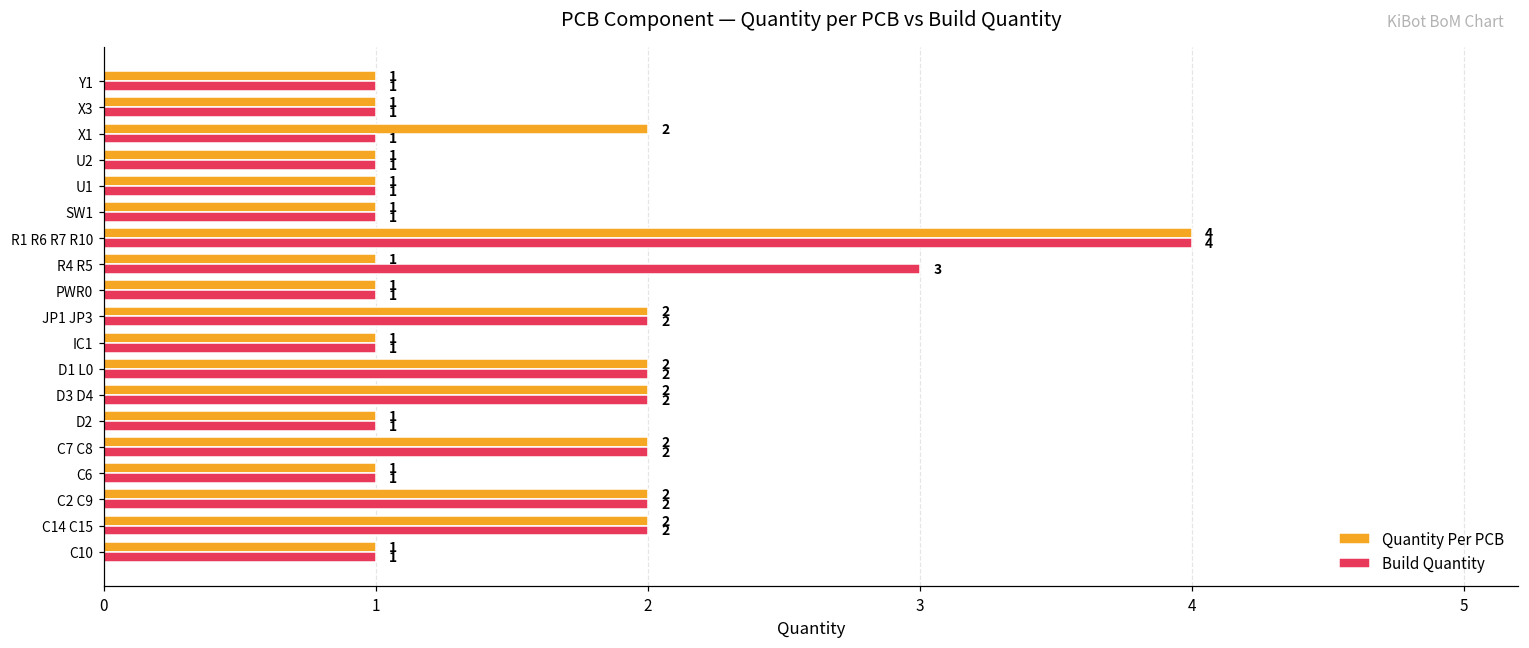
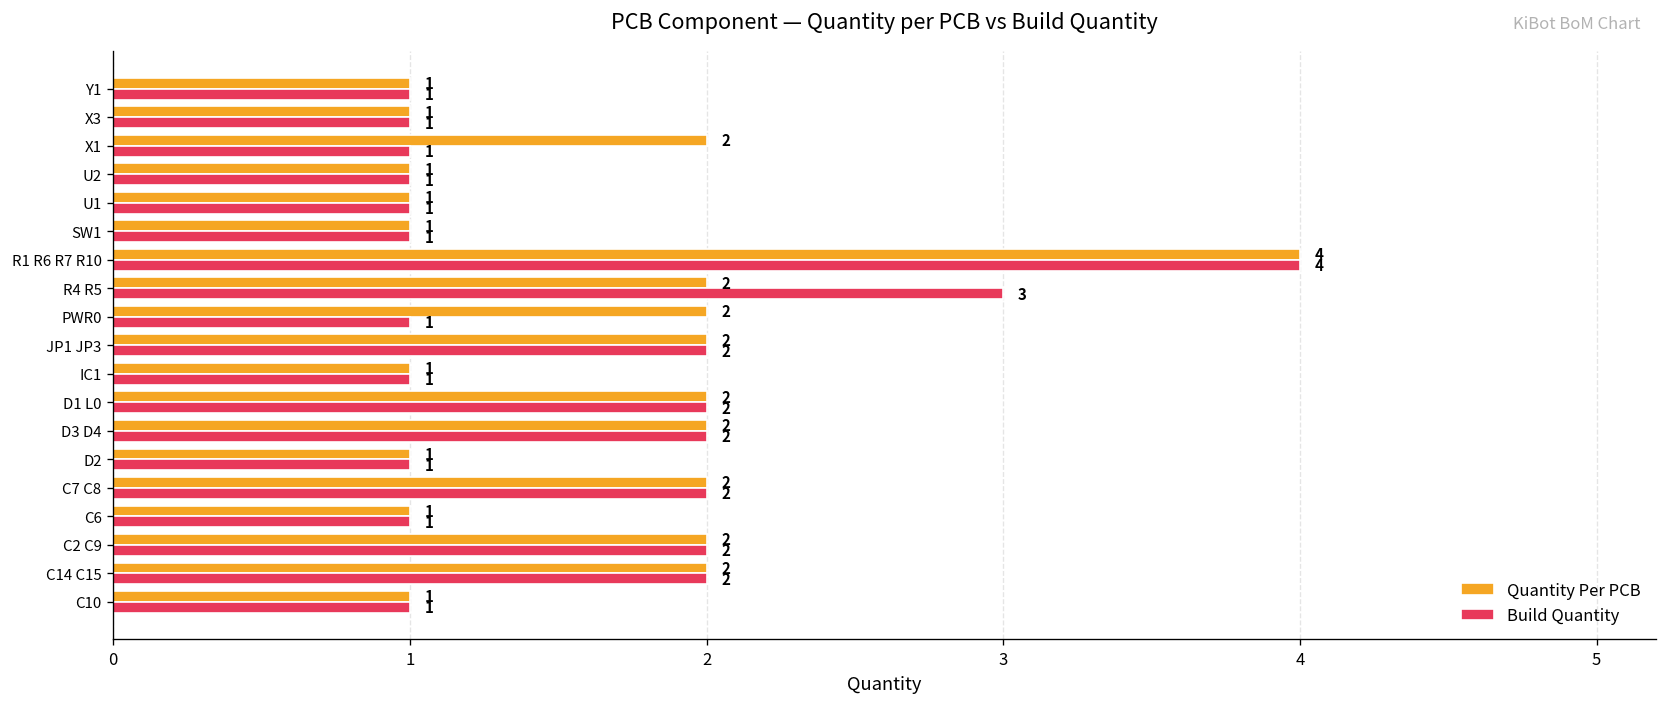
Quantity Per PCB, R4 R5: 1 -> 2
Quantity Per PCB, PWR0: 1 -> 2
